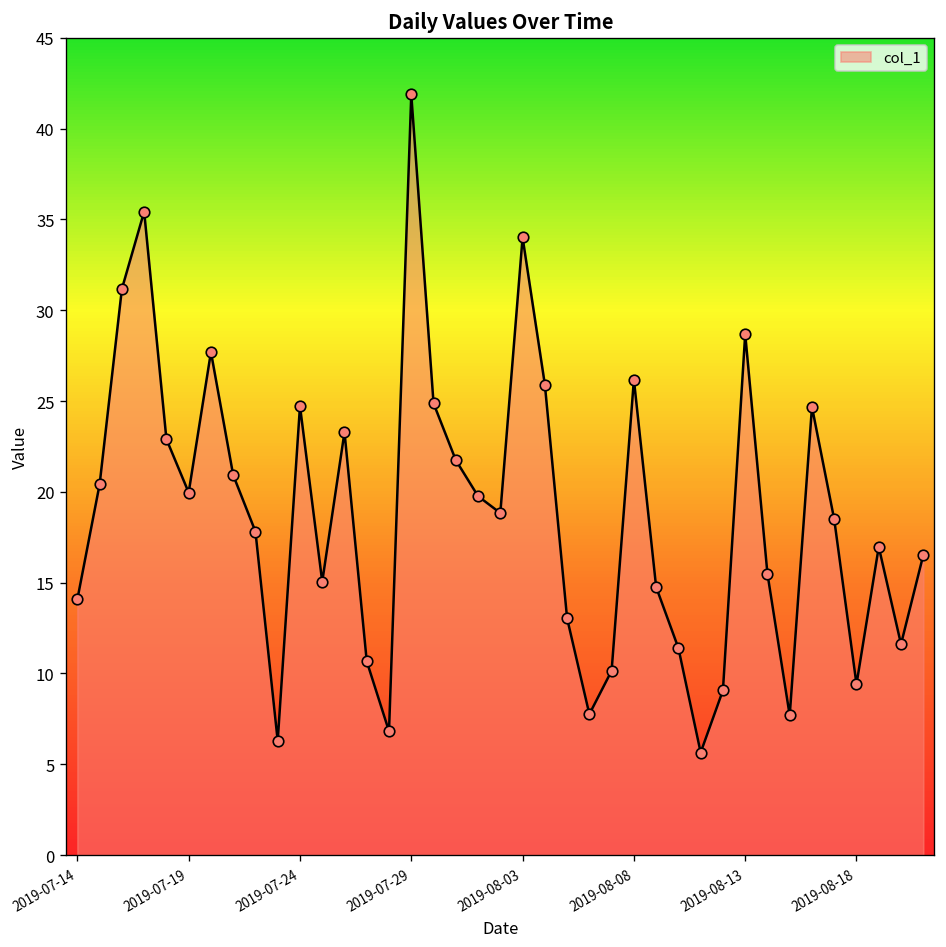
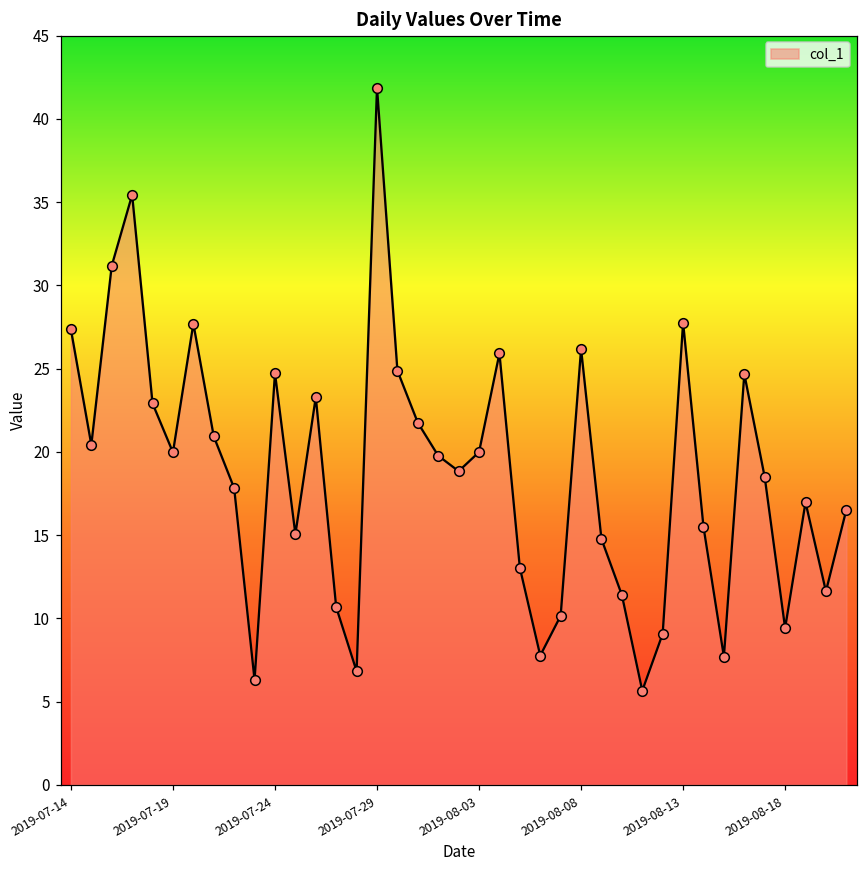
2019-07-14: 14.1 -> 27.3
2019-08-03: 34.0 -> 20.0
2019-08-13: 28.7 -> 27.8
